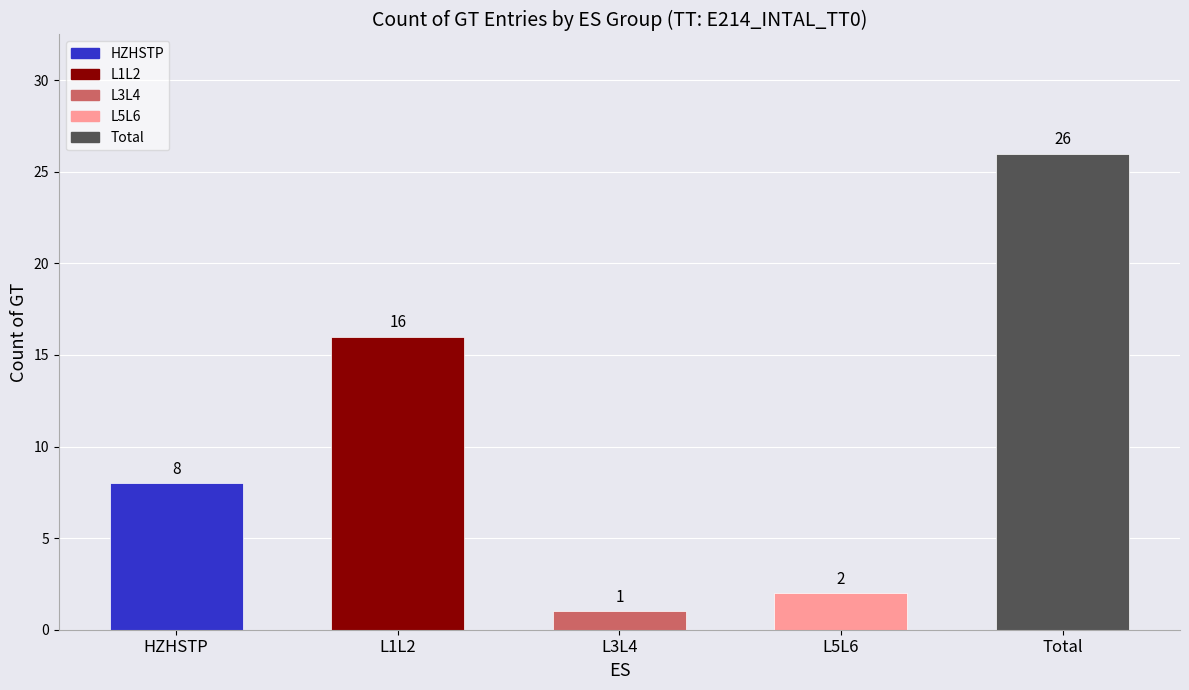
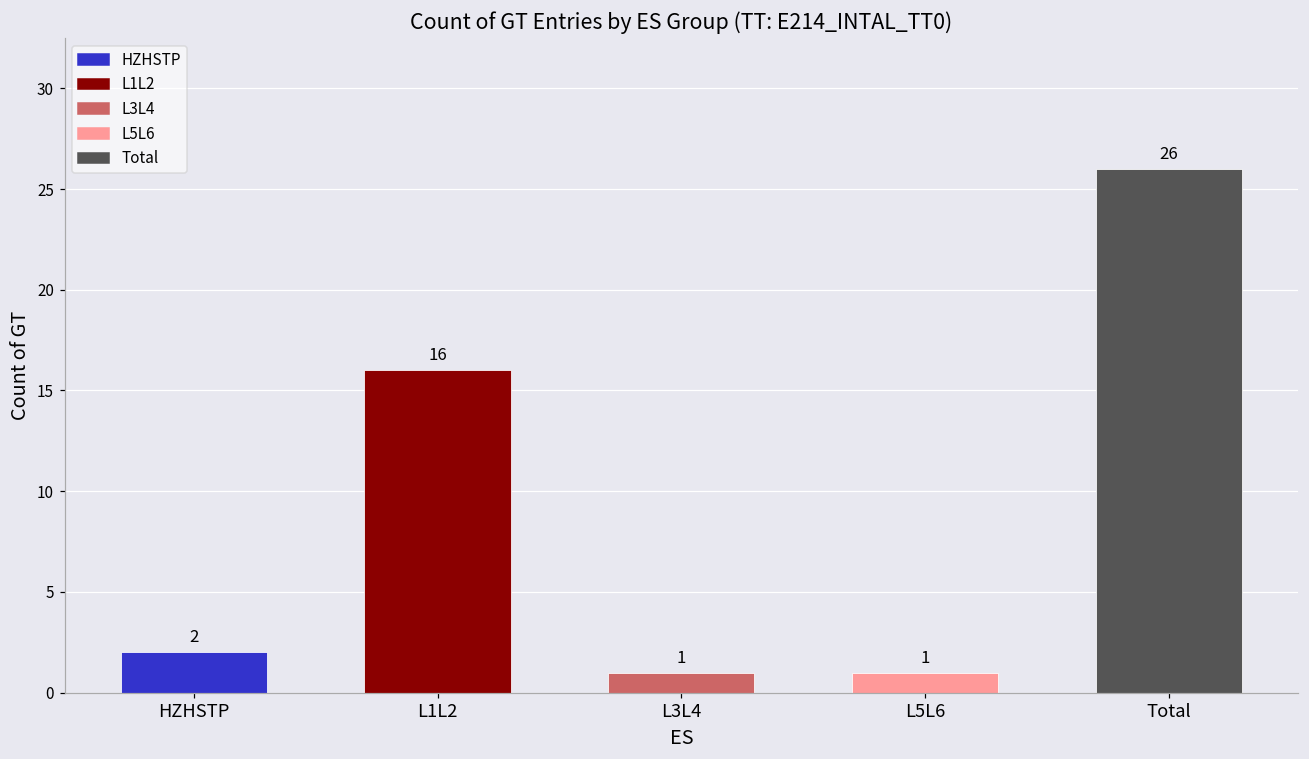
HZHSTP: 8 -> 2
L5L6: 2 -> 1
